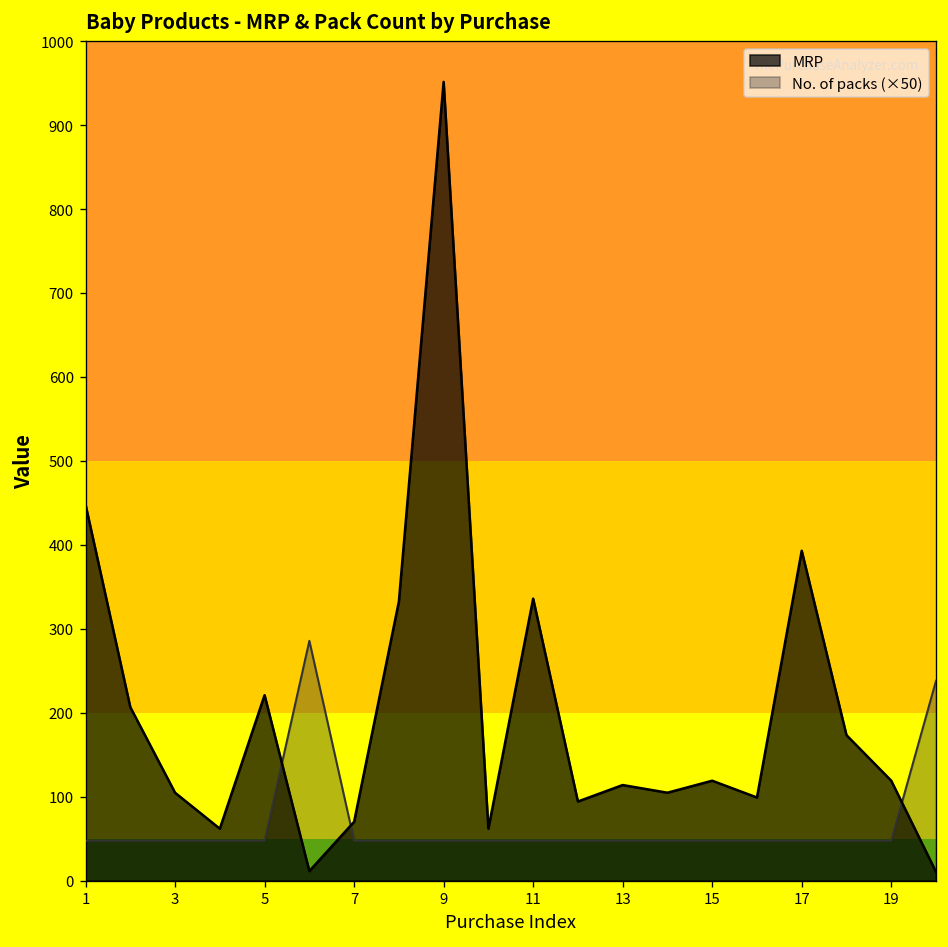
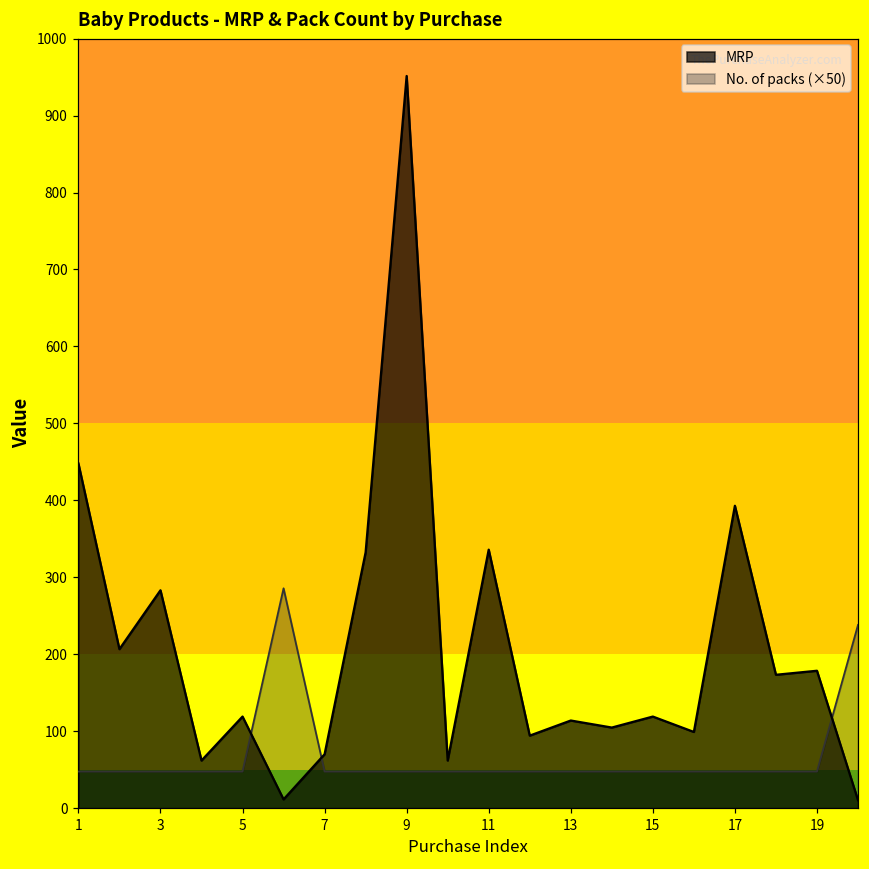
MRP, 3: 100 -> 280
MRP, 5: 220 -> 120
MRP, 19: 120 -> 180
